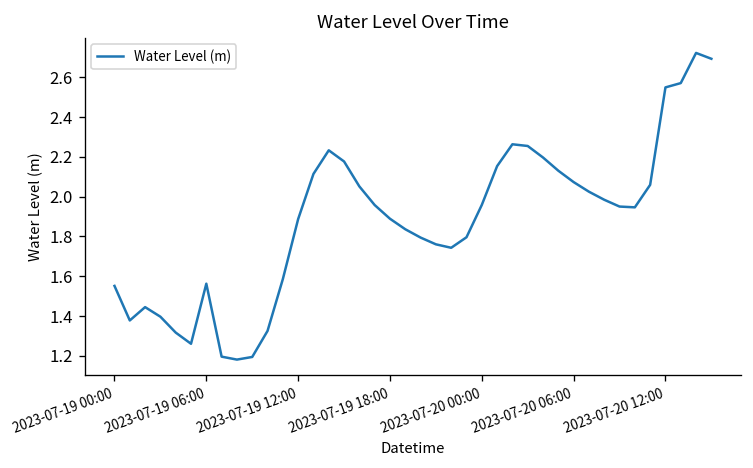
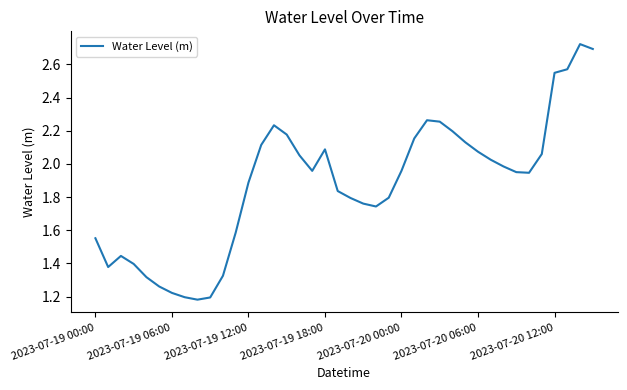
2023-07-19 06:00: 1.56 -> 1.22
2023-07-19 18:00: 1.89 -> 2.09
